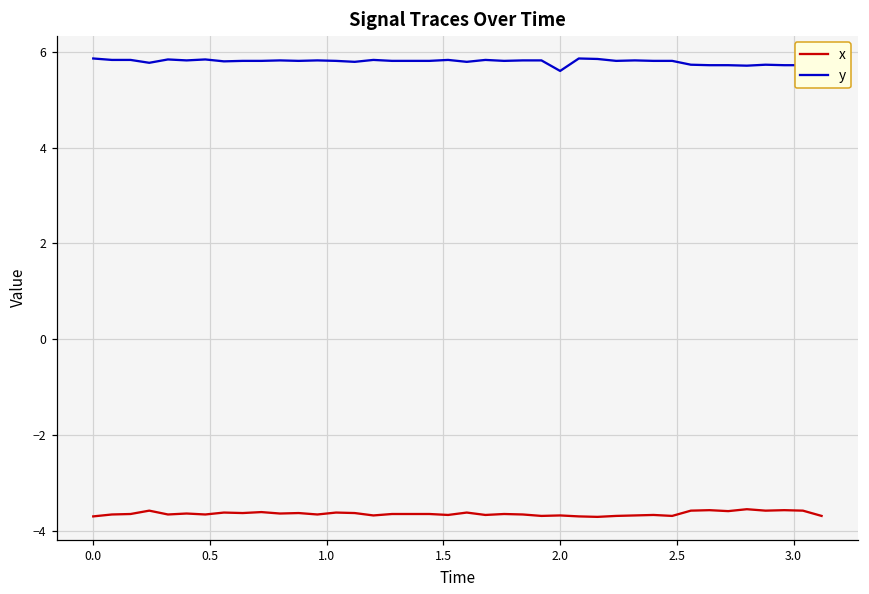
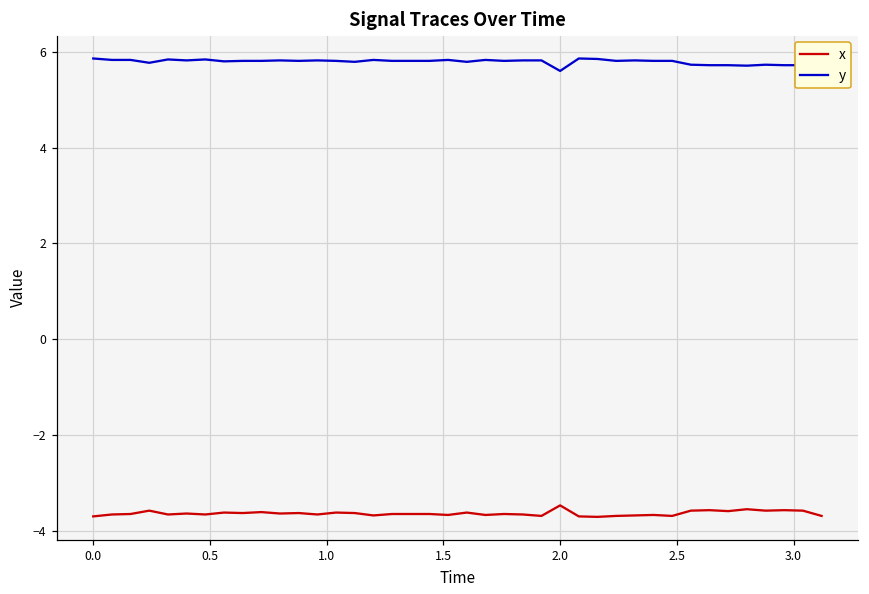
x, 2.0: -3.7 -> -3.5
